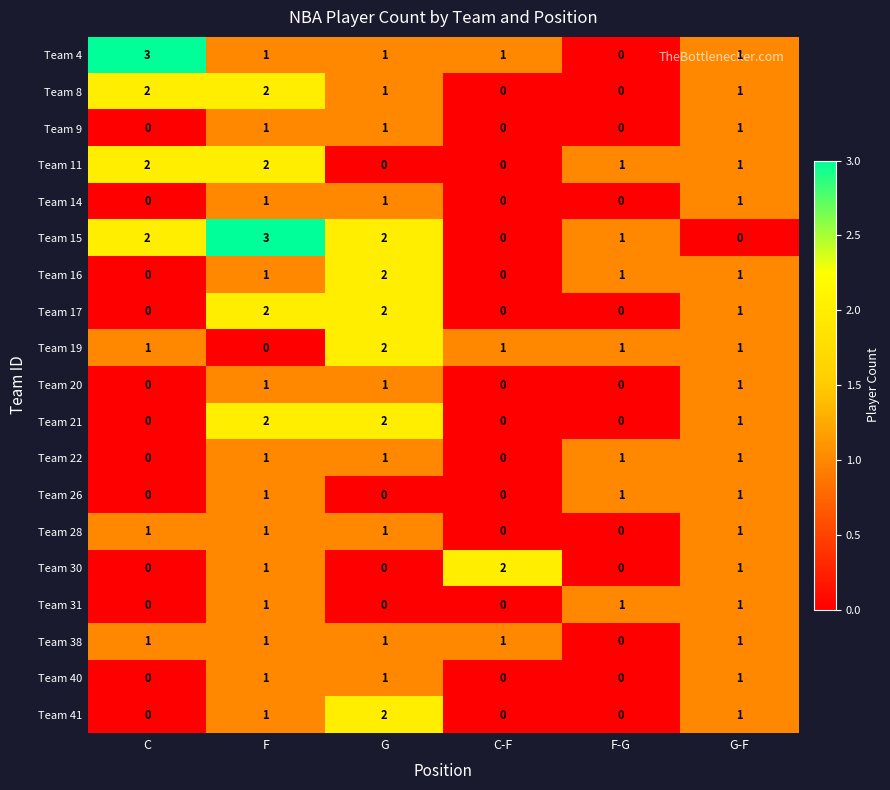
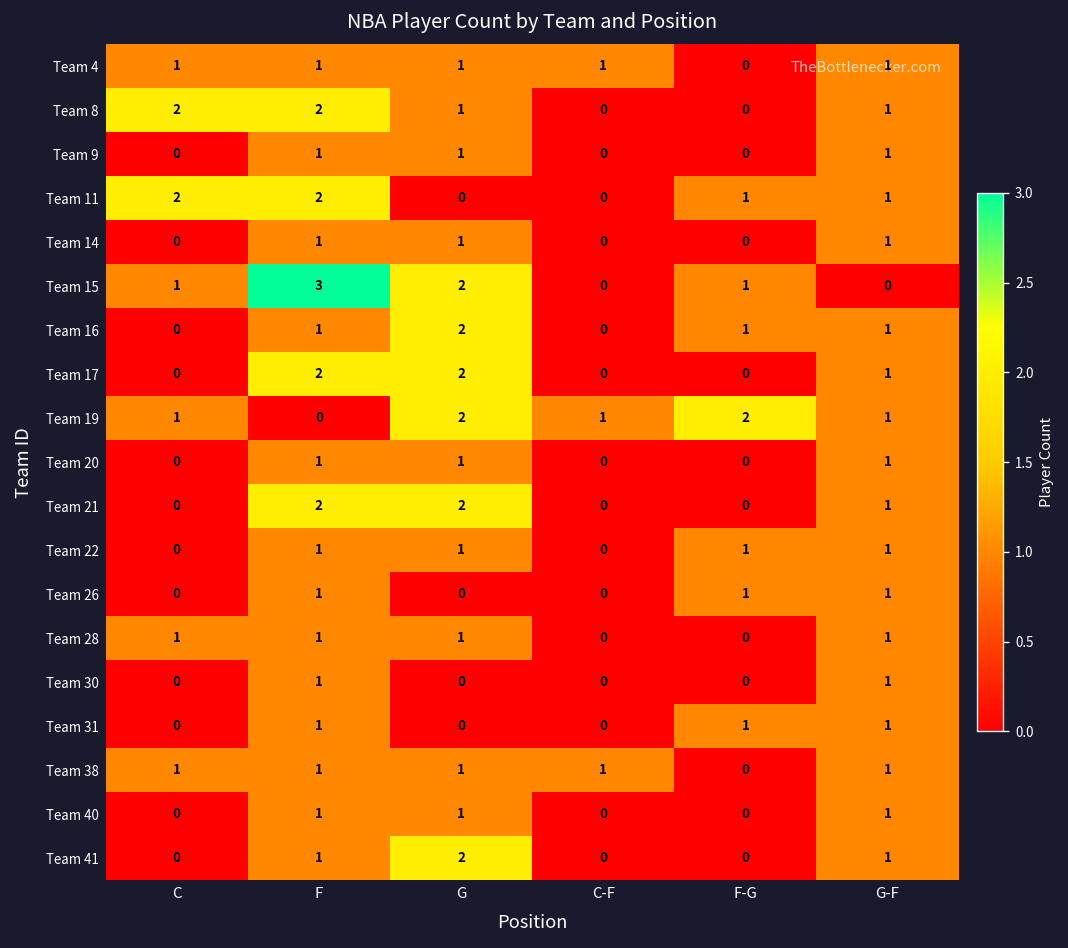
Team 4, C: 3 -> 1
Team 15, C: 2 -> 1
Team 19, F-G: 1 -> 2
Team 30, C-F: 2 -> 0
